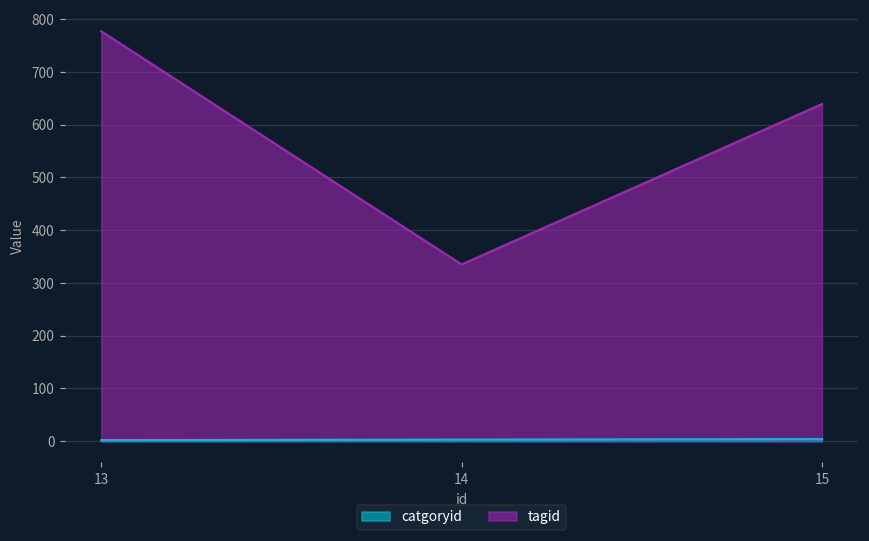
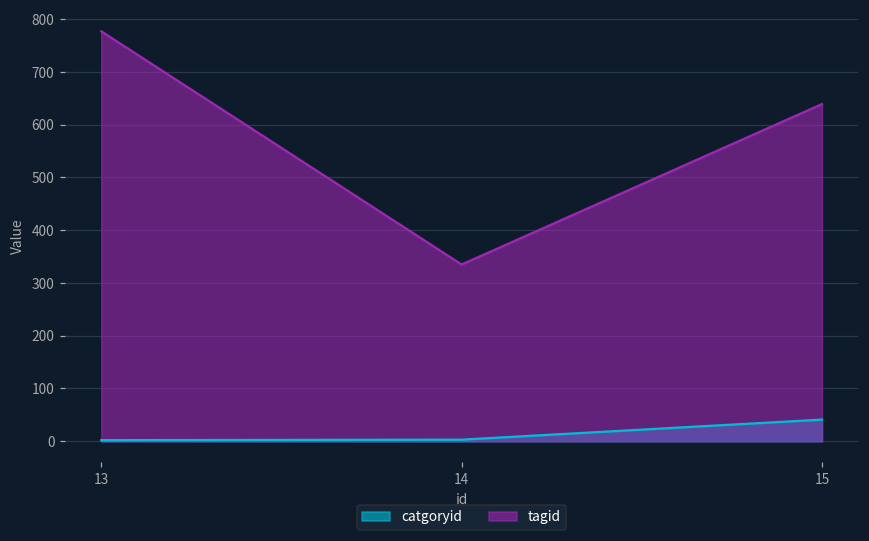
catgoryid, 15: 0 -> 40
